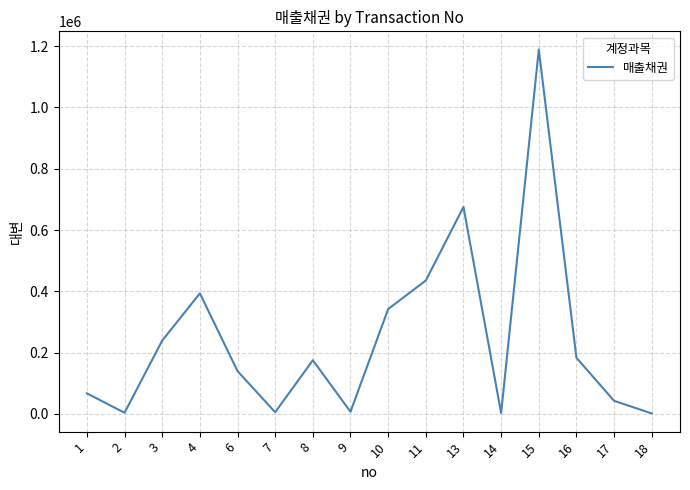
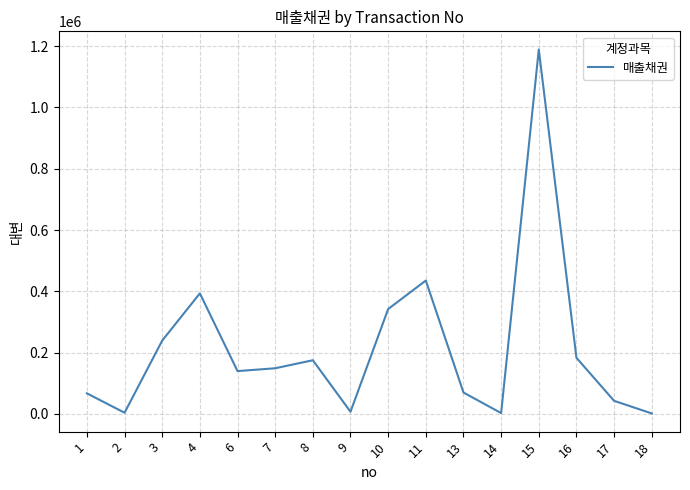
7: 10000 -> 150000
13: 680000 -> 70000
